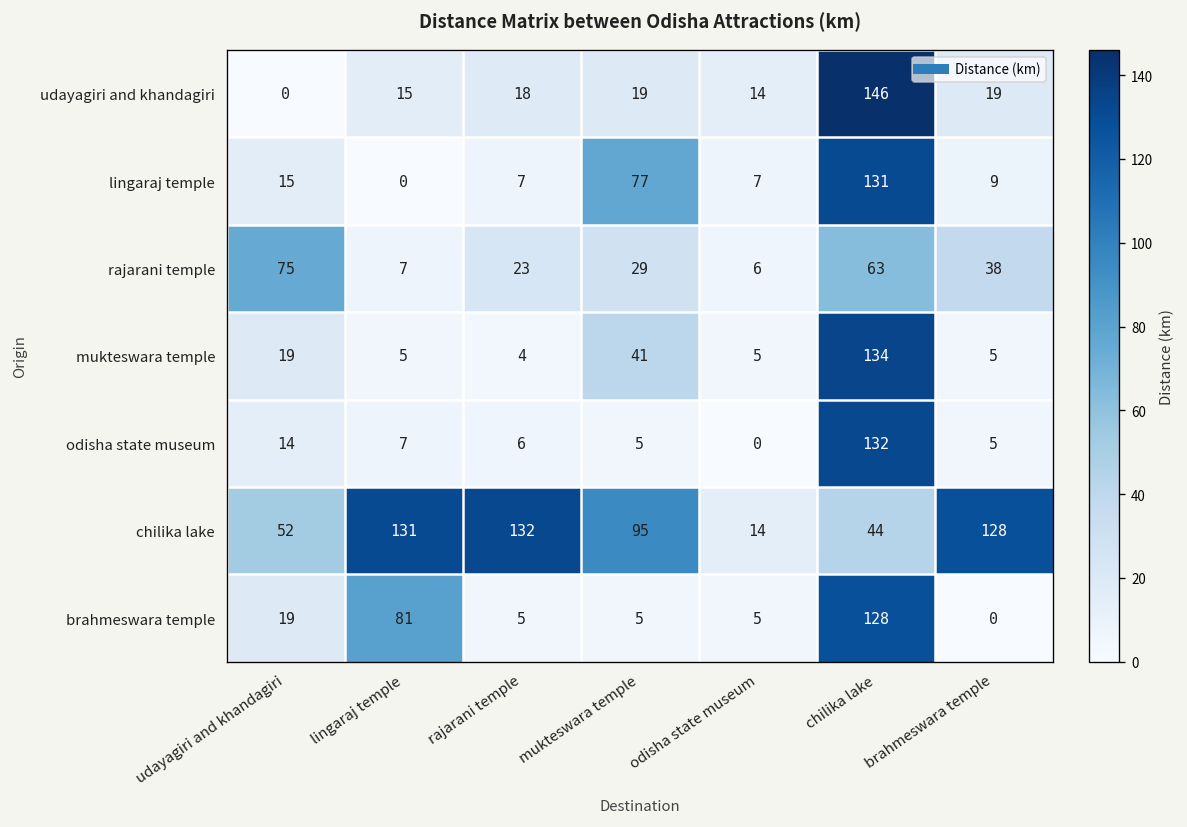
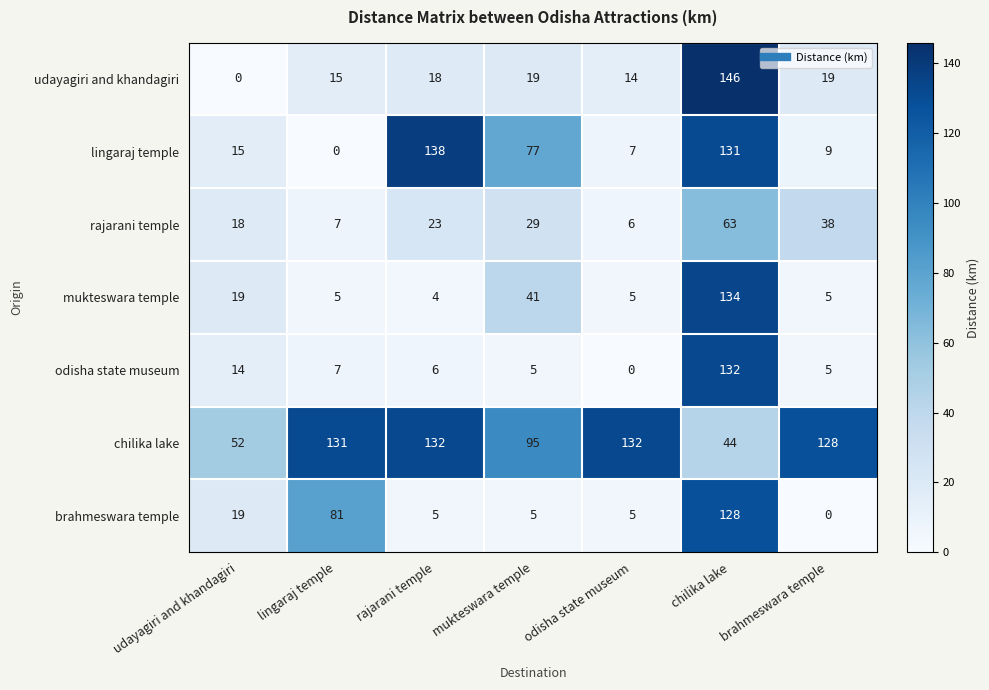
lingaraj temple, rajarani temple: 7 -> 138
rajarani temple, udayagiri and khandagiri: 75 -> 18
chilika lake, odisha state museum: 14 -> 132
